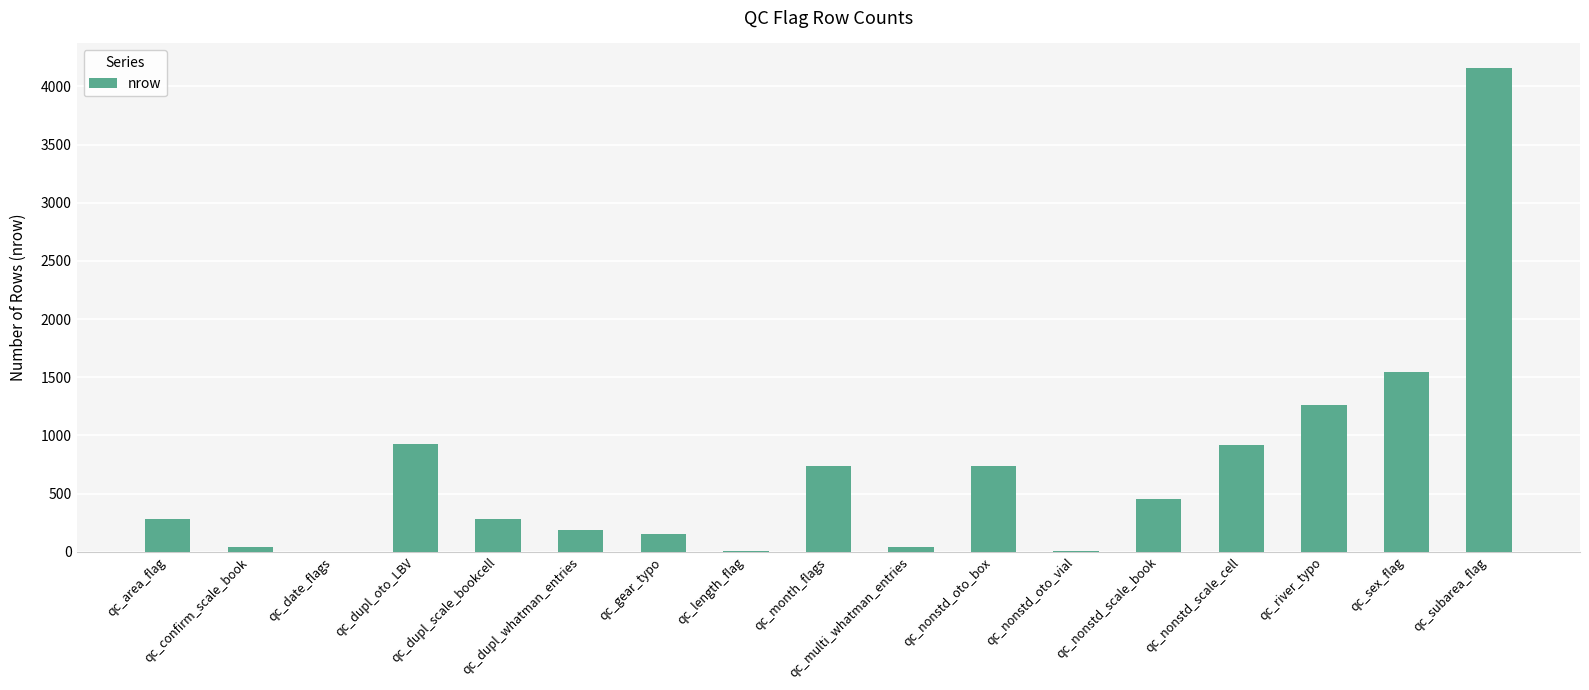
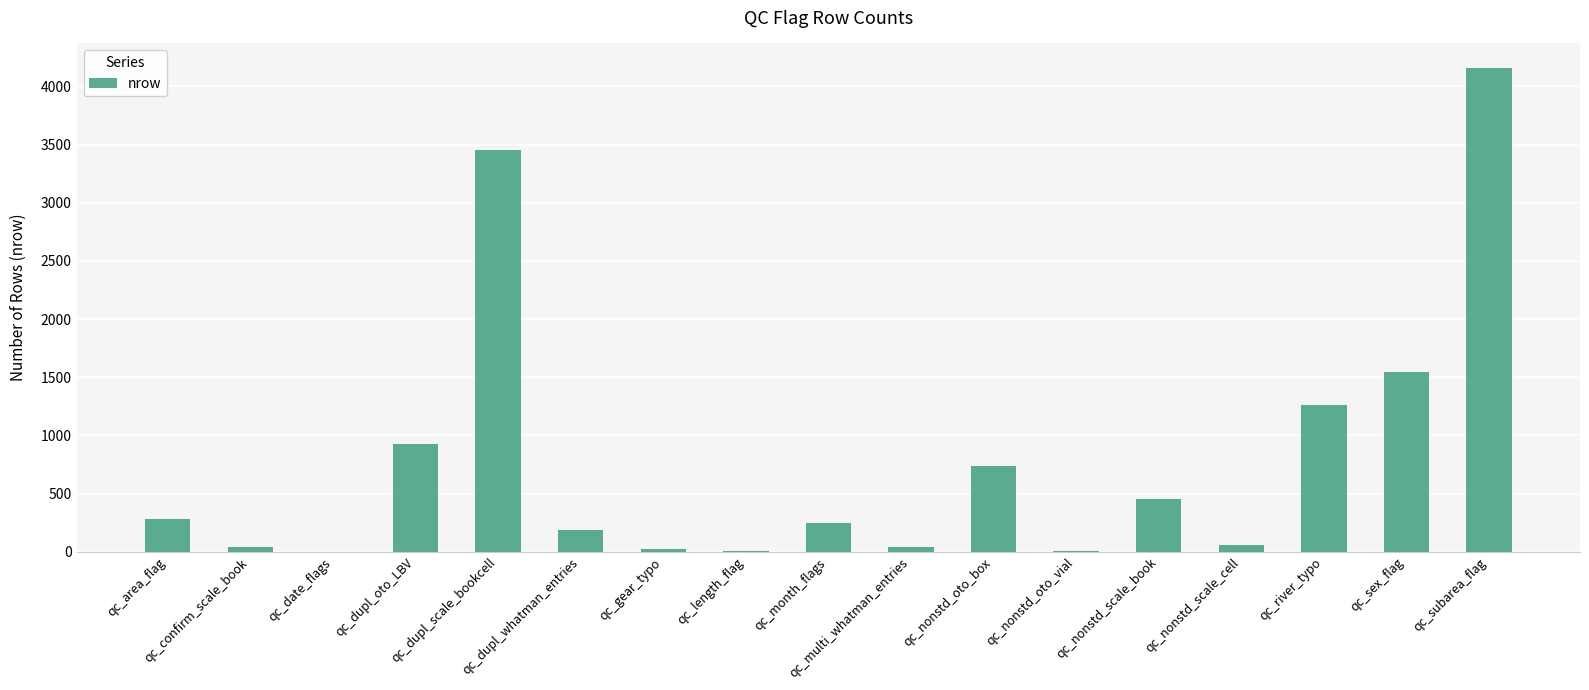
qc_dupl_scale_bookcell: 280 -> 3450
qc_gear_typo: 150 -> 20
qc_month_flags: 740 -> 250
qc_nonstd_scale_cell: 910 -> 60
